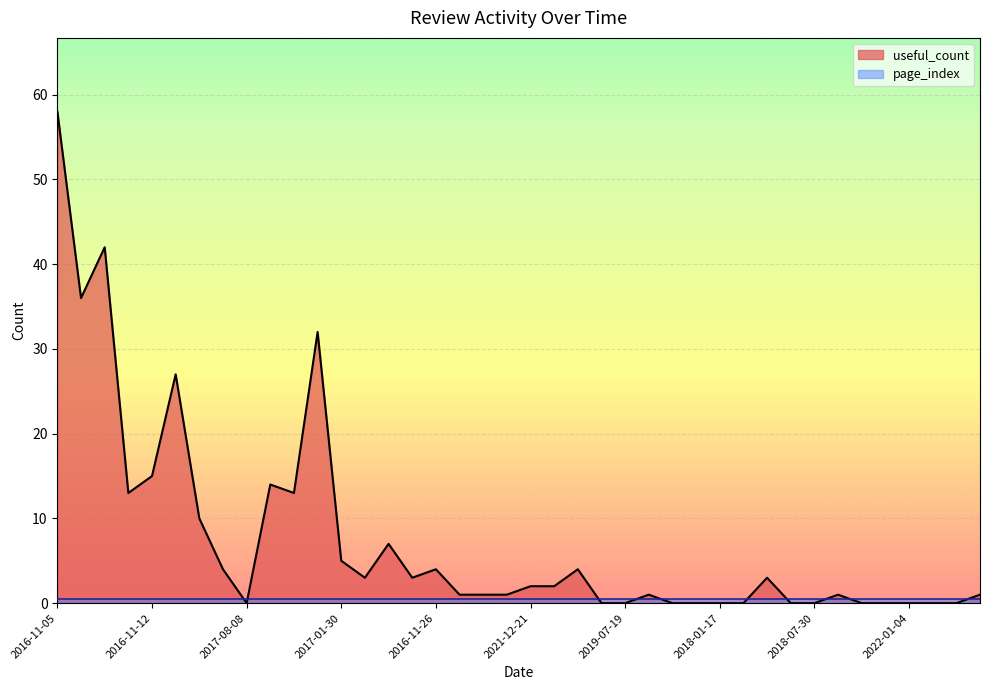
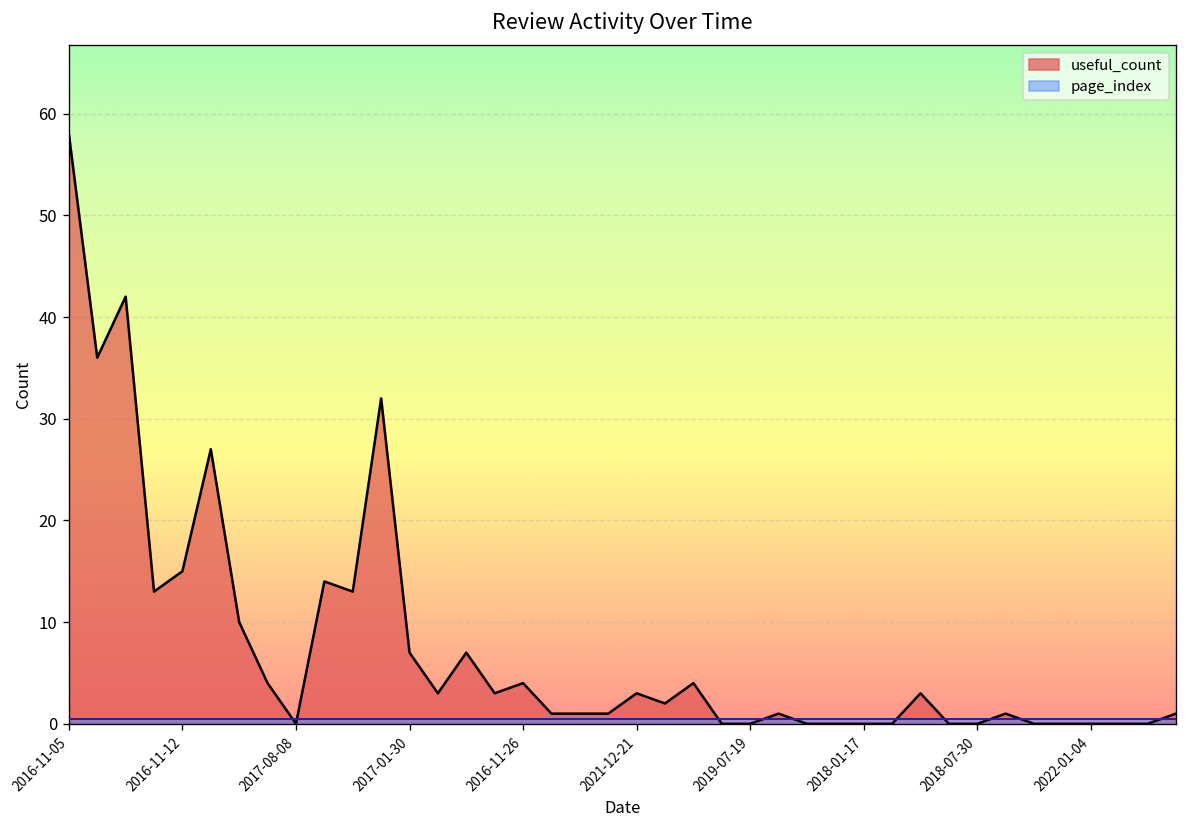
useful_count, 2017-01-30: 5 -> 7
useful_count, 2021-12-21: 2 -> 3
